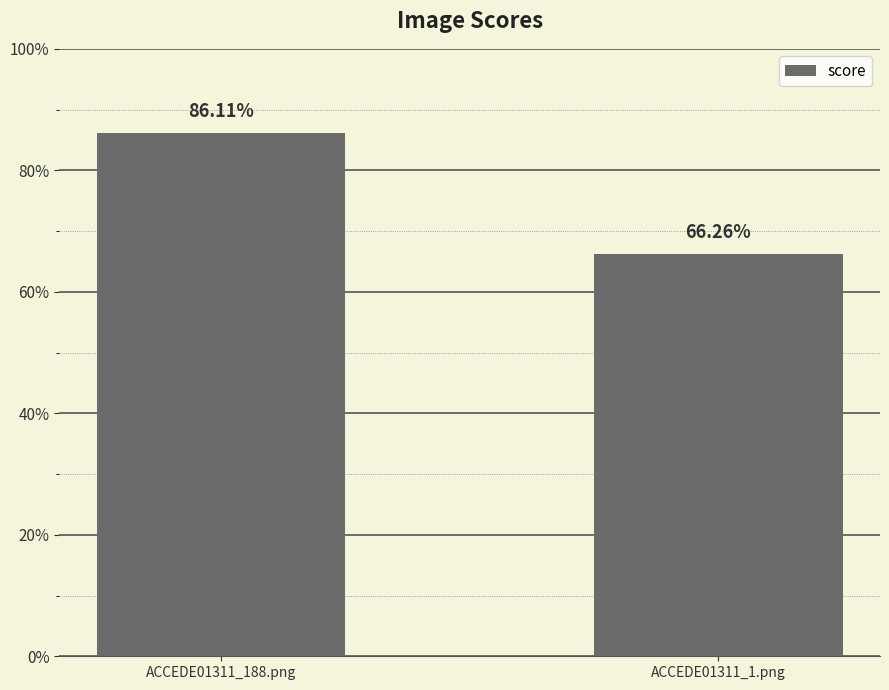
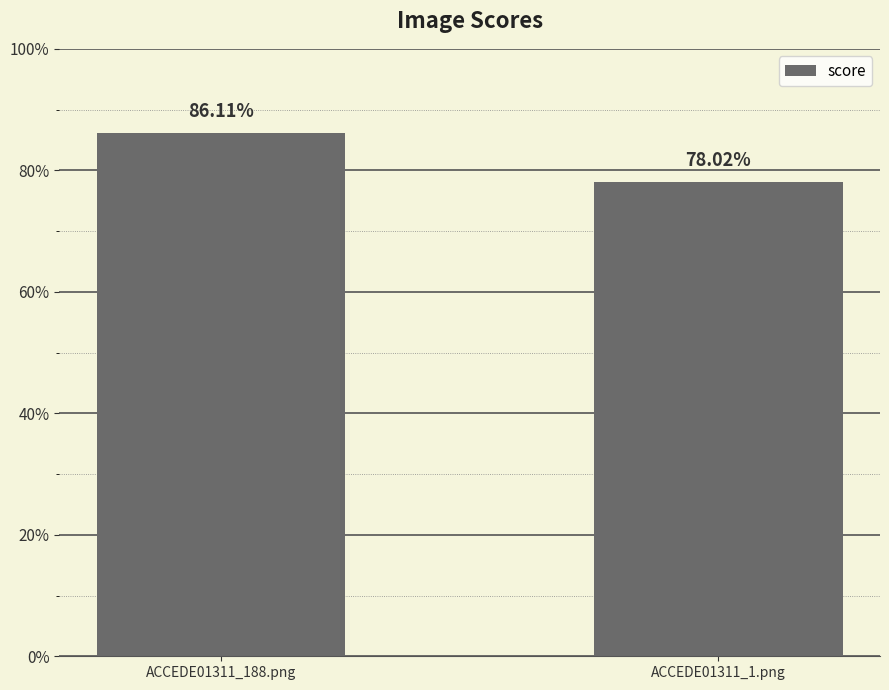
ACCEDE01311_1.png: 66.26% -> 78.02%
